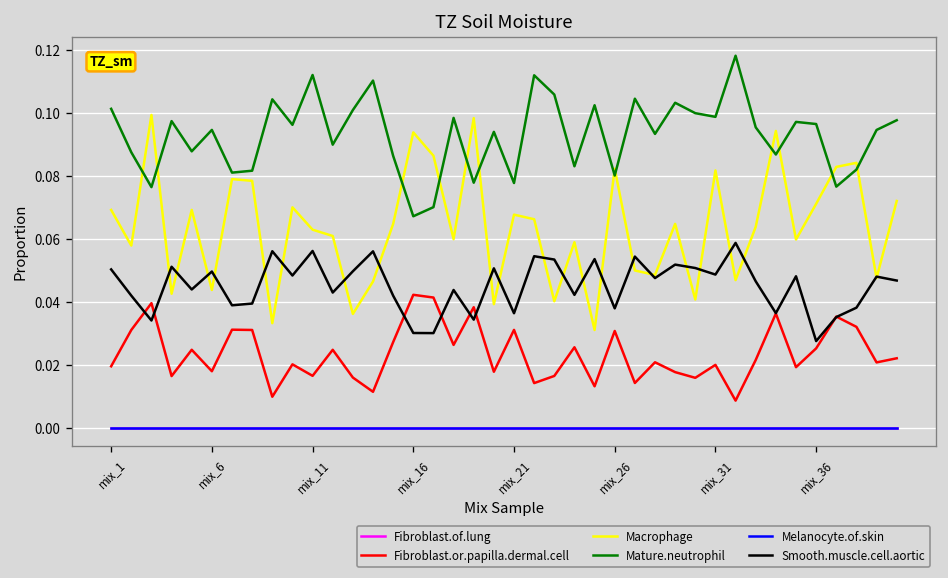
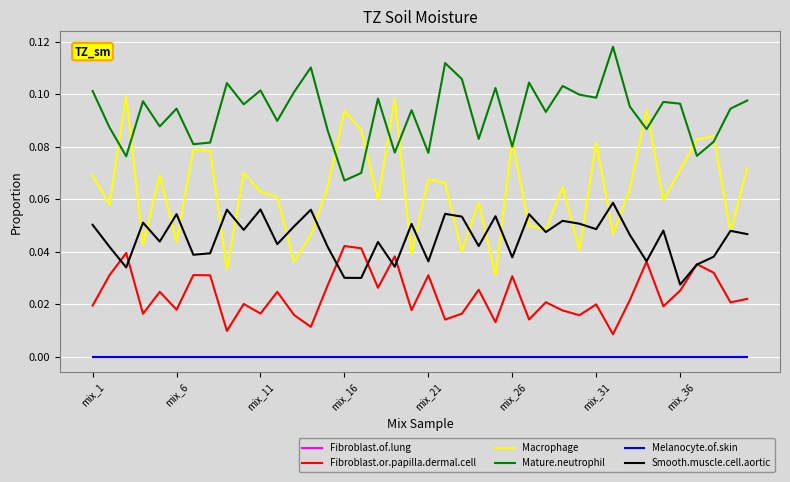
Smooth.muscle.cell.aortic, mix_6: 0.050 -> 0.054
Mature.neutrophil, mix_11: 0.112 -> 0.101
